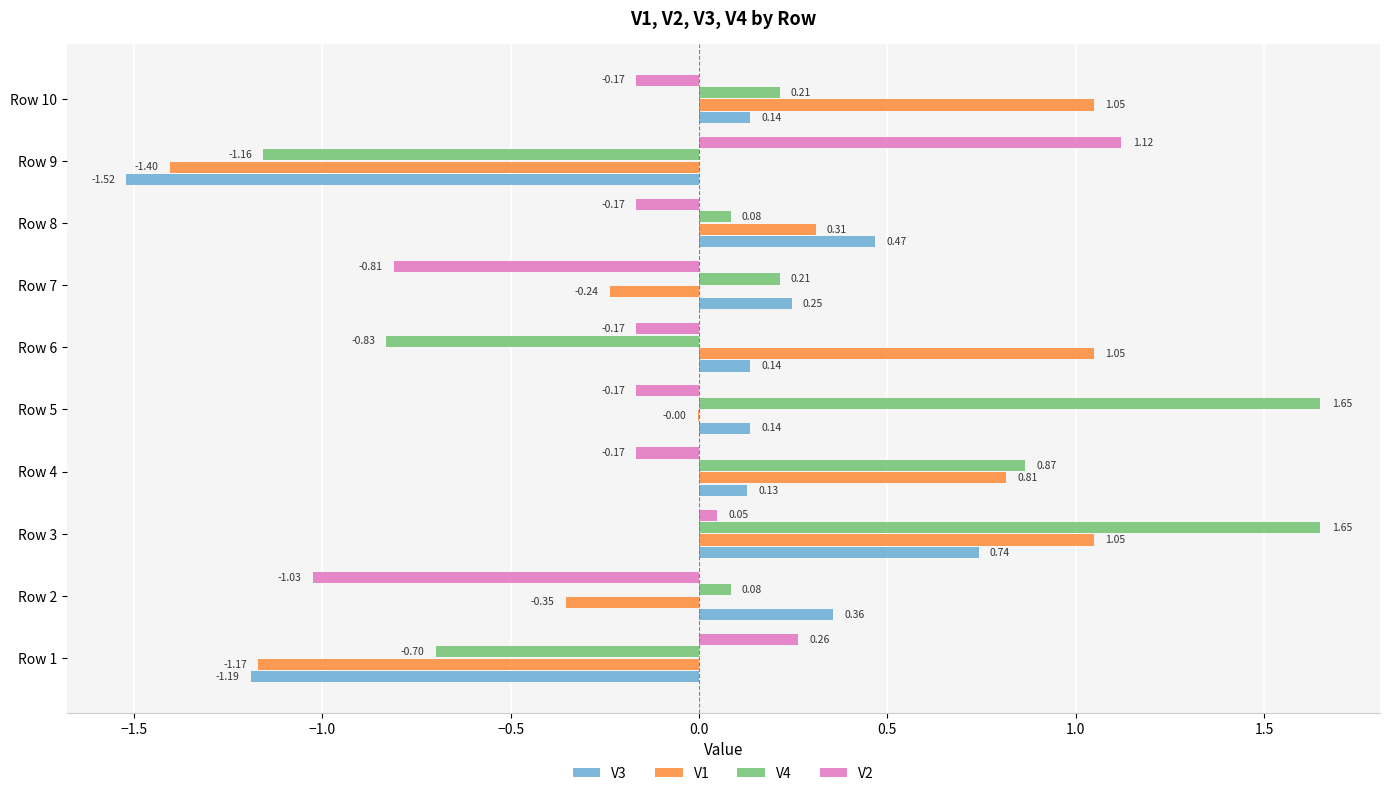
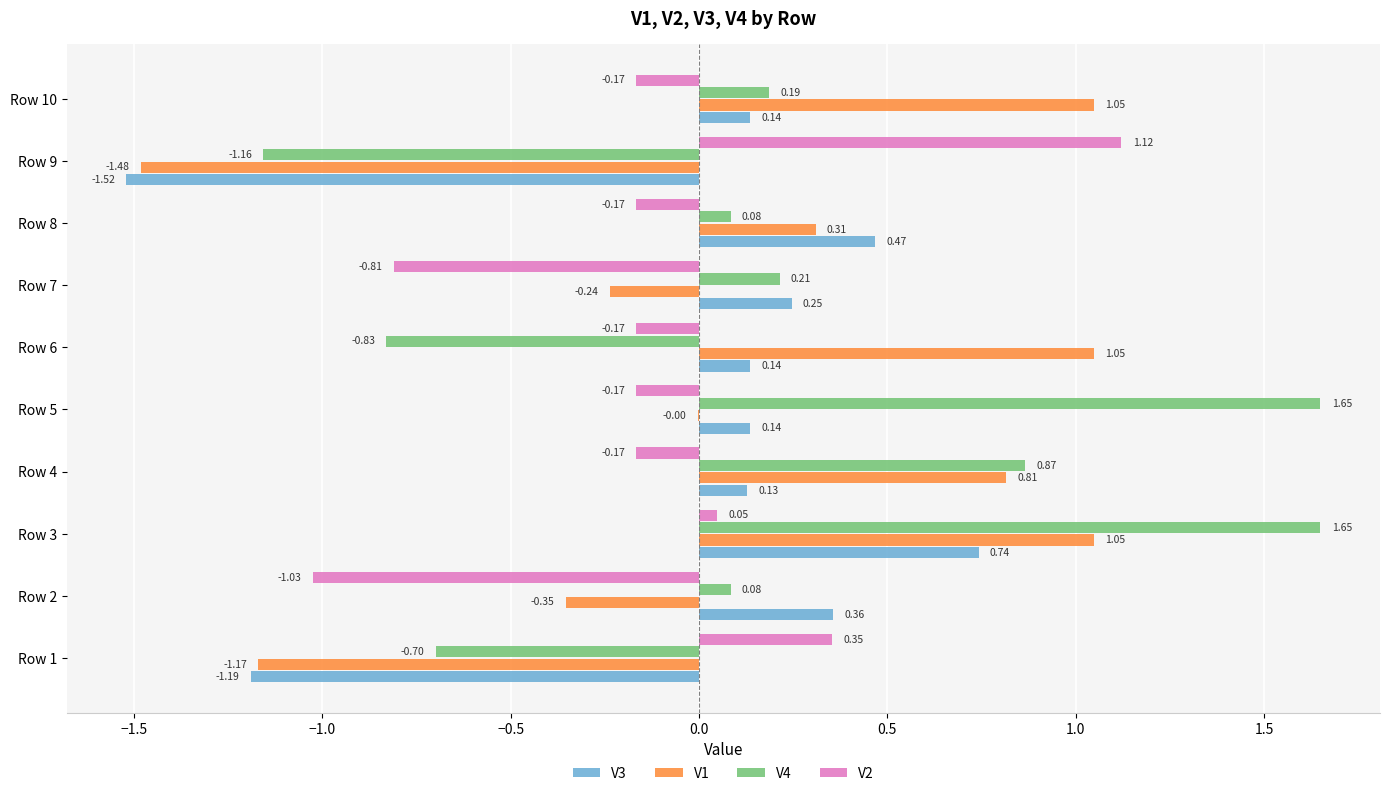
V4, Row 10: 0.21 -> 0.19
V1, Row 9: -1.40 -> -1.48
V2, Row 1: 0.26 -> 0.35
